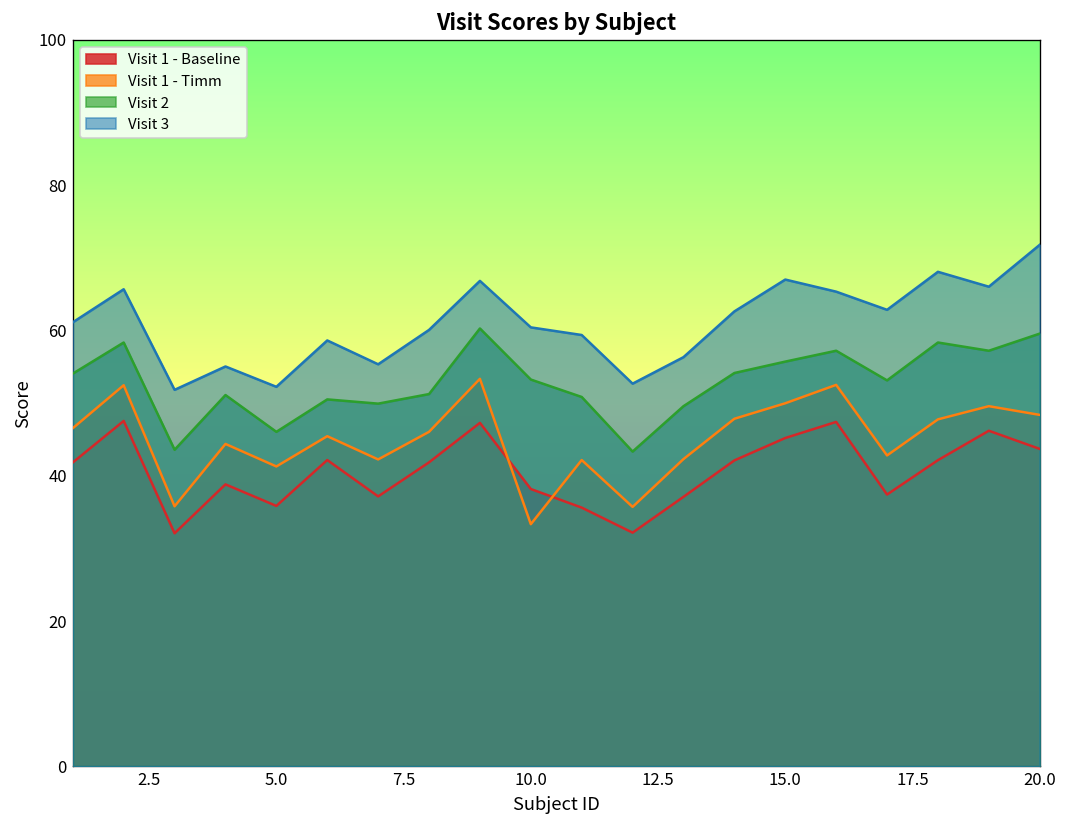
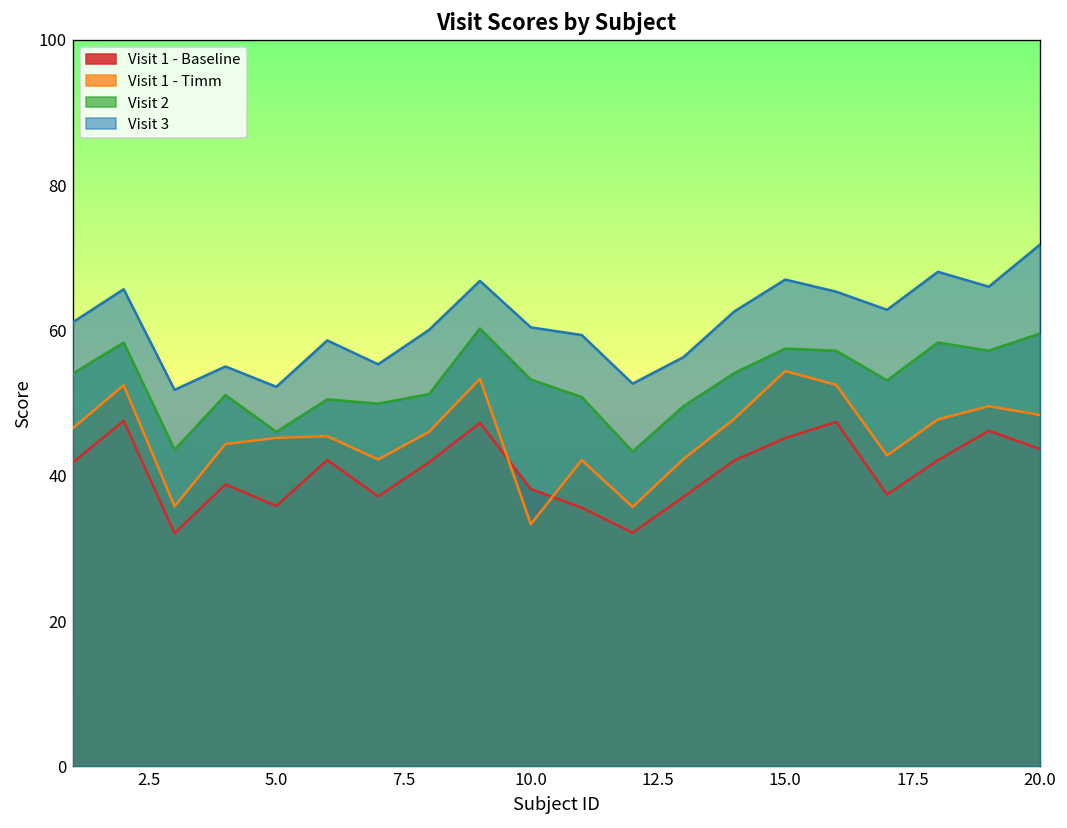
Visit 1 - Timm, 5.0: 41 -> 45
Visit 1 - Timm, 15.0: 50 -> 54
Visit 2, 15.0: 56 -> 58
